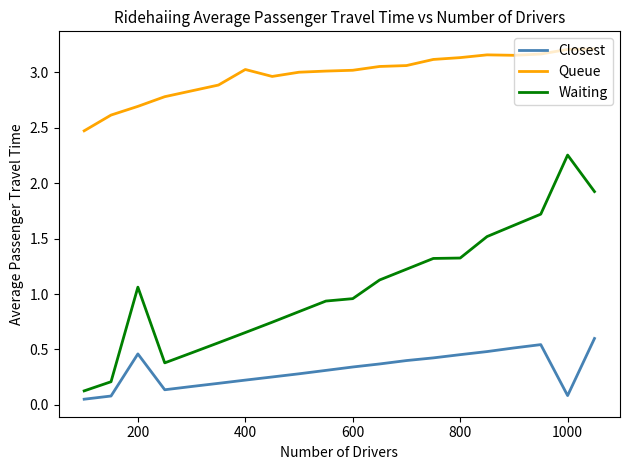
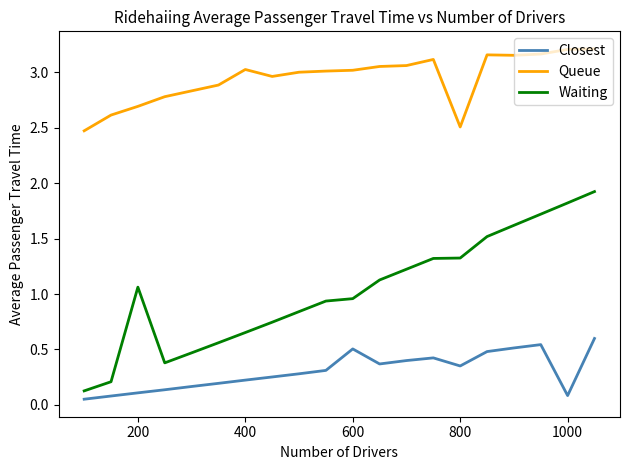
Closest, 200: 0.46 -> 0.11
Closest, 600: 0.34 -> 0.50
Closest, 800: 0.45 -> 0.35
Queue, 800: 3.13 -> 2.51
Waiting, 1000: 2.25 -> 1.82
